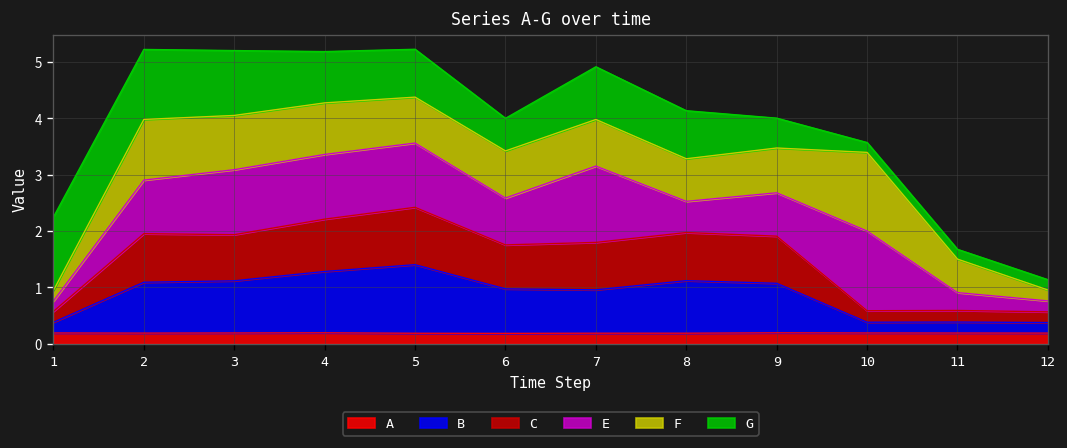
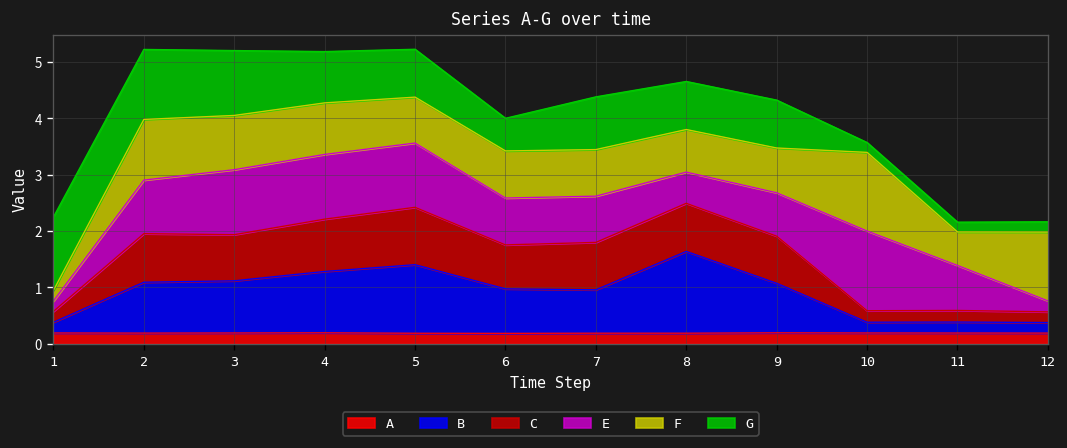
E, 7: 1.4 -> 0.8
B, 8: 0.9 -> 1.5
G, 9: 0.5 -> 0.8
E, 11: 0.3 -> 0.8
F, 12: 0.2 -> 1.2
